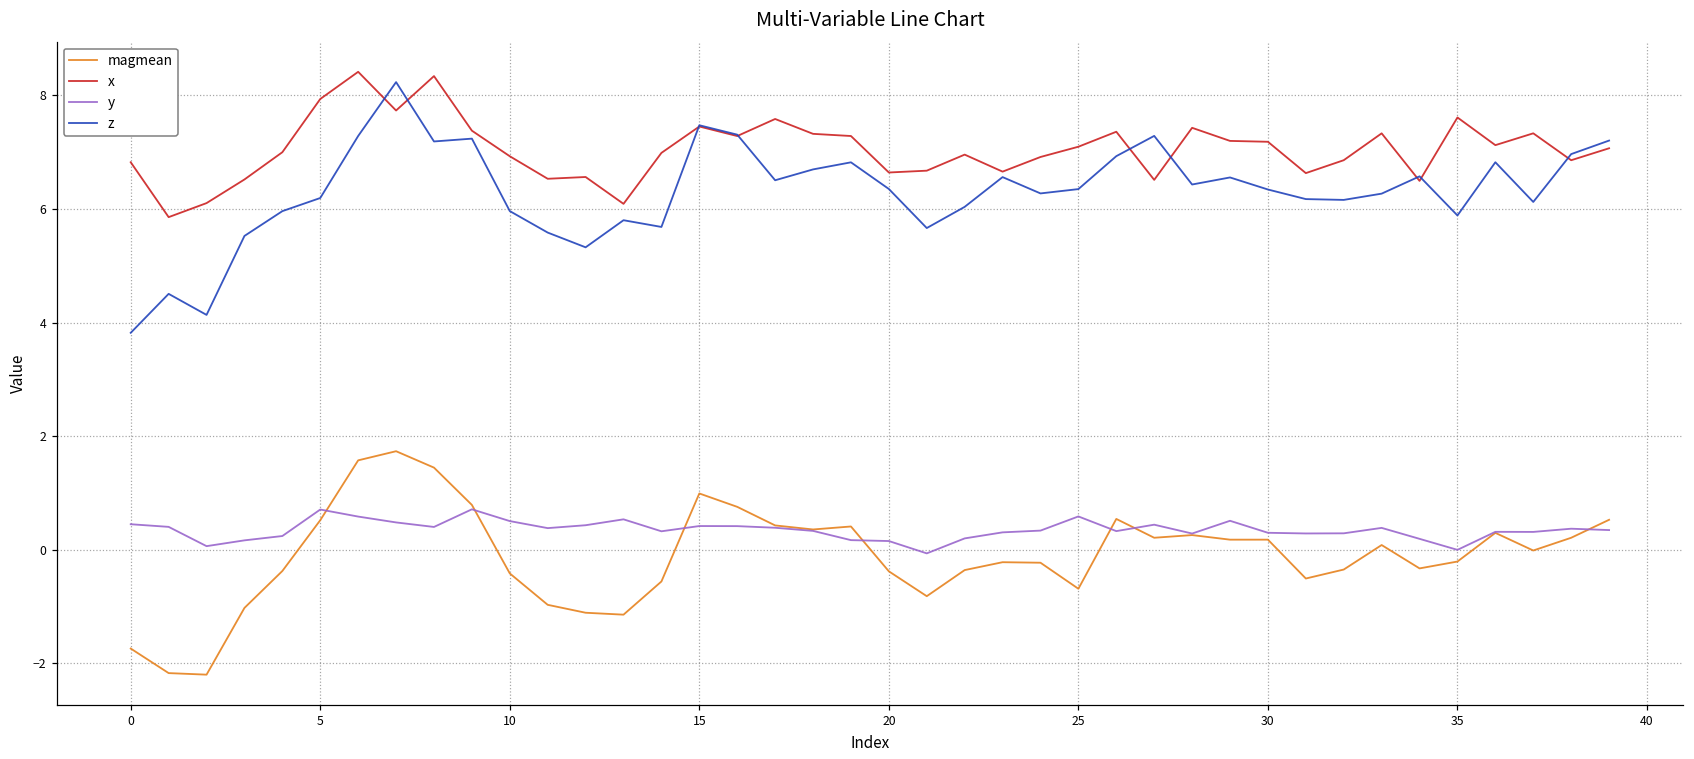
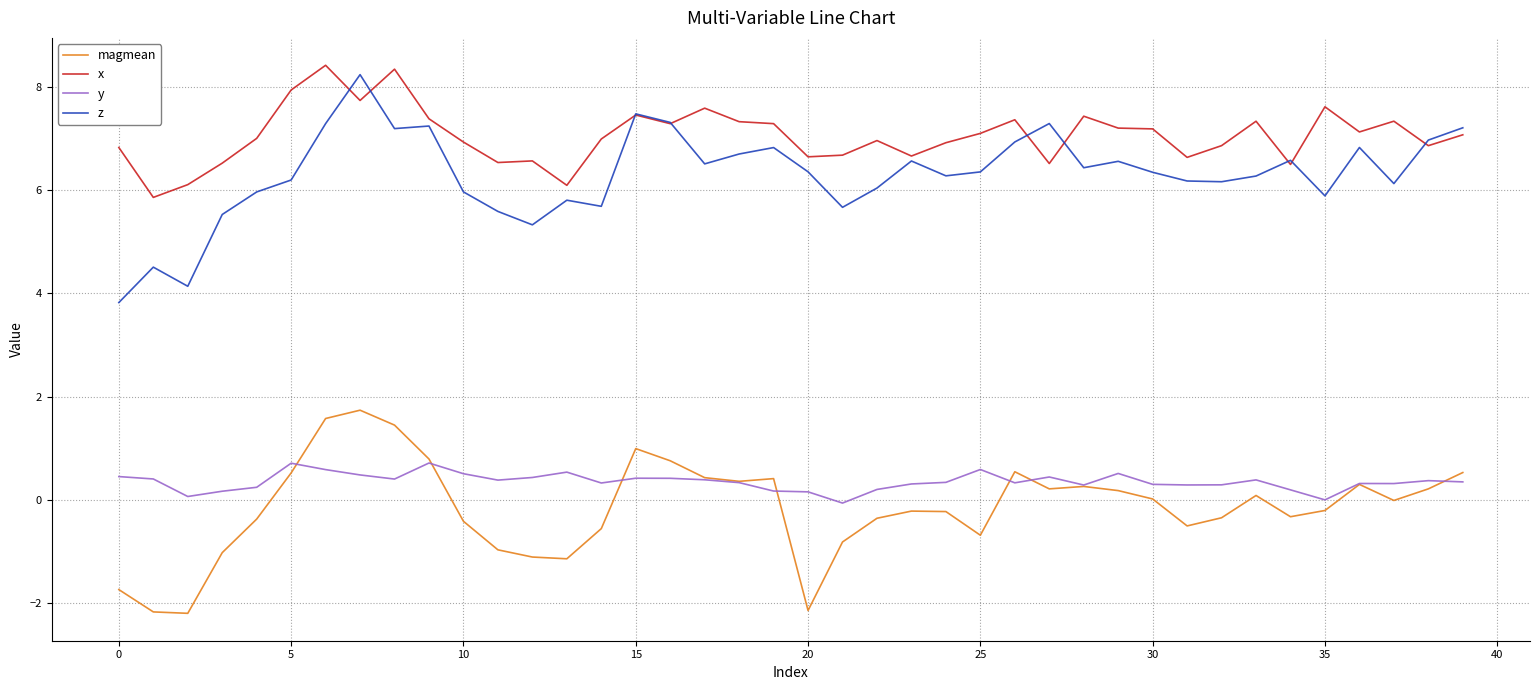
magmean, 20: -0.4 -> -2.1
magmean, 30: 0.2 -> 0.0
